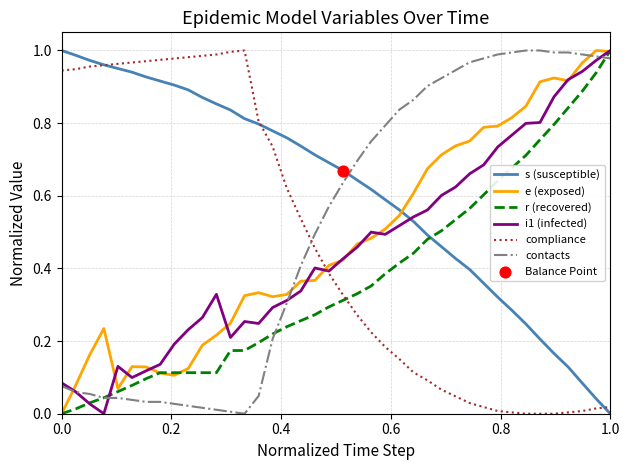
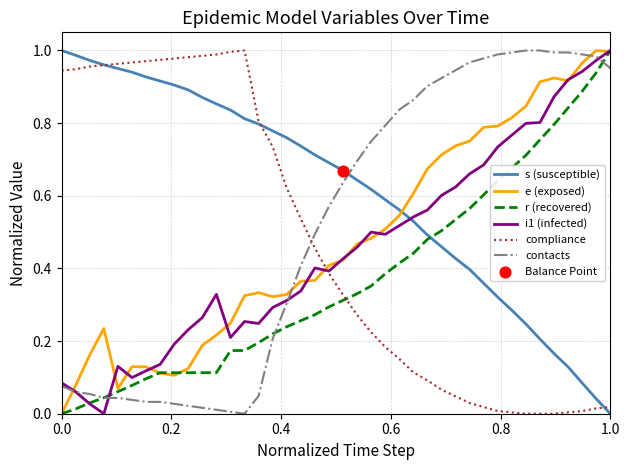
contacts, 1.0: 0.98 -> 0.95
